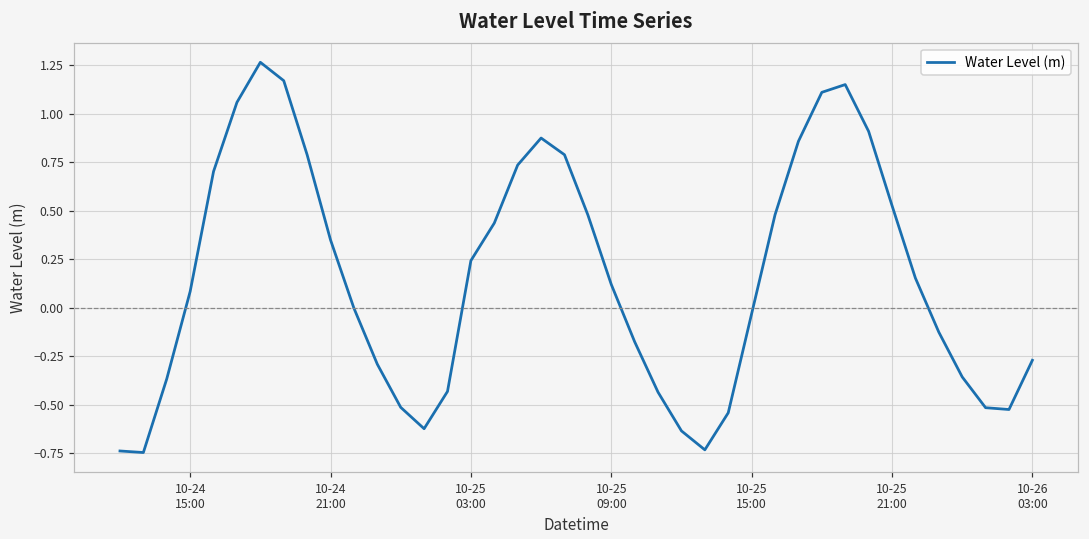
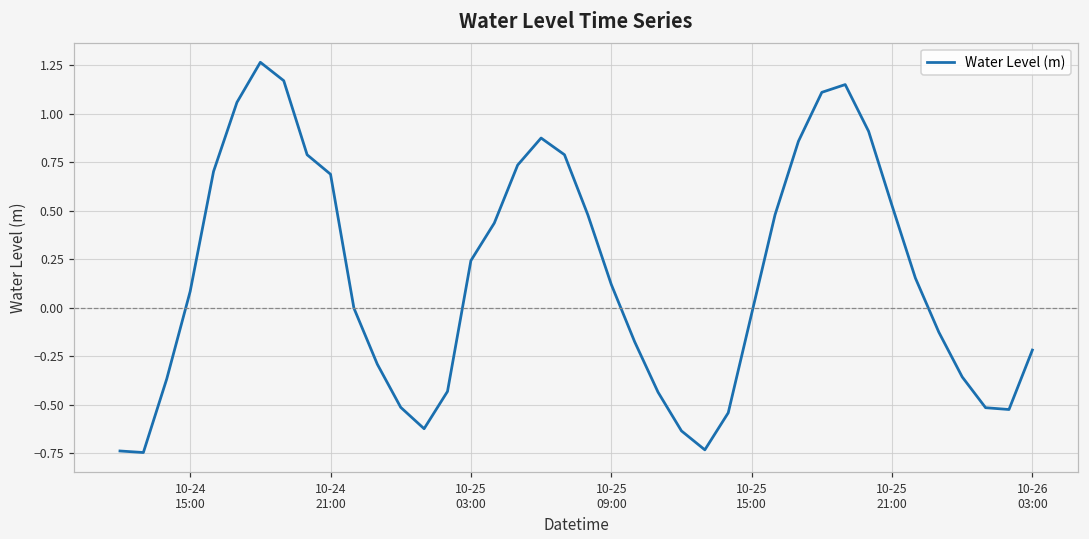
10-24 21:00: 0.35 -> 0.69
10-26 03:00: -0.27 -> -0.22
